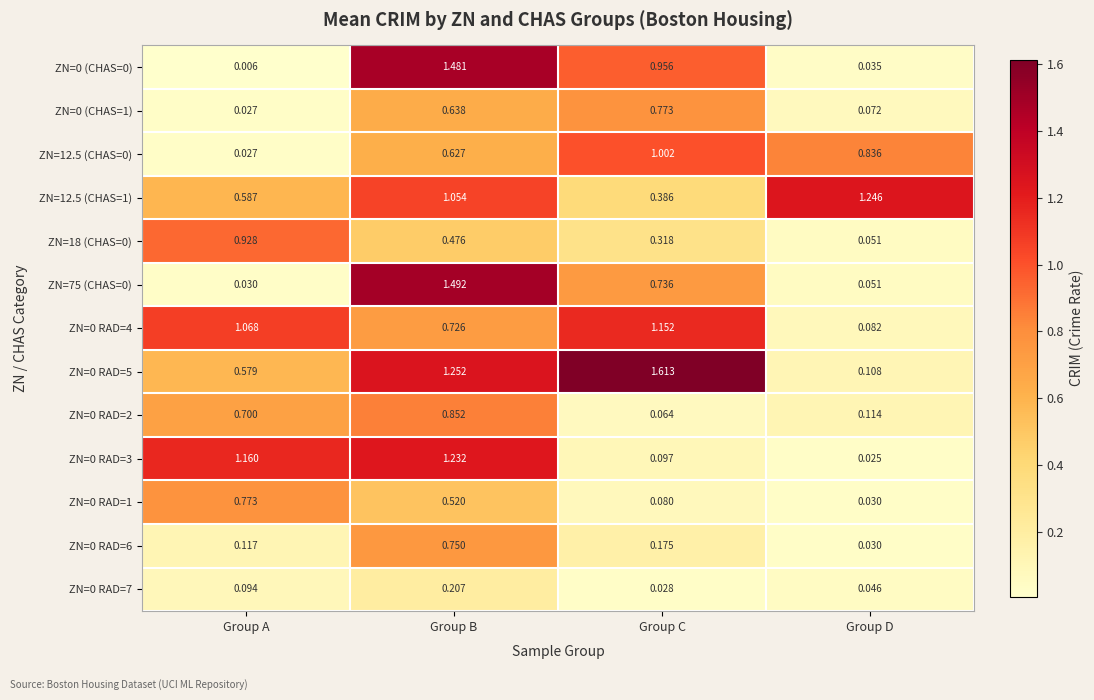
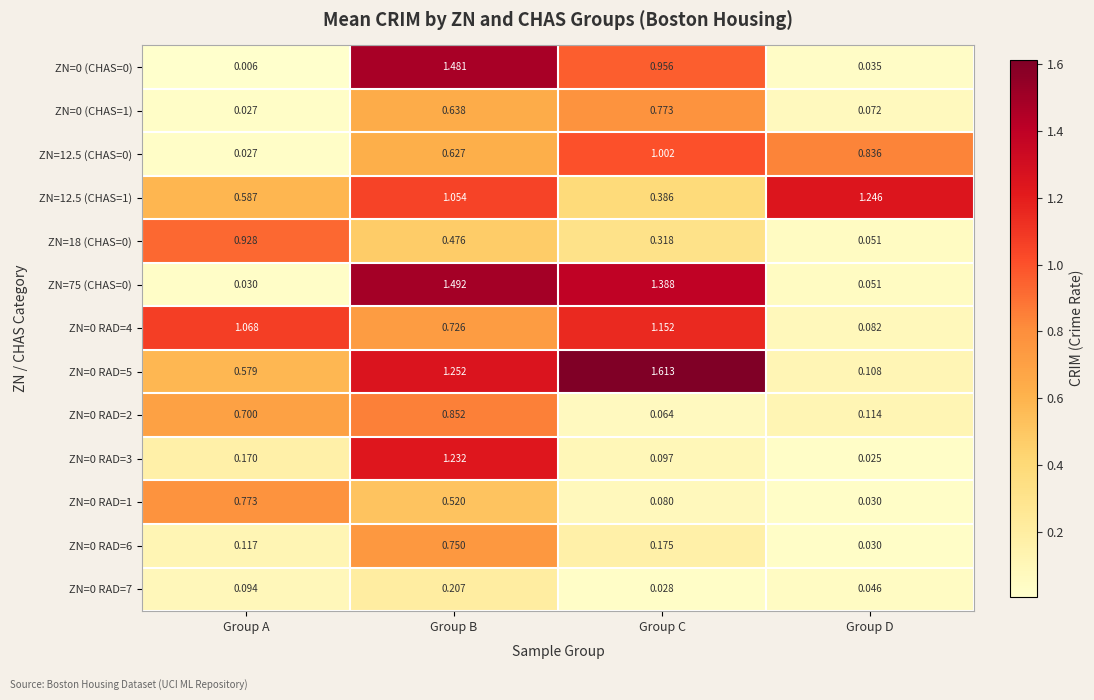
ZN=75 (CHAS=0), Group C: 0.736 -> 1.388
ZN=0 RAD=3, Group A: 1.160 -> 0.170
